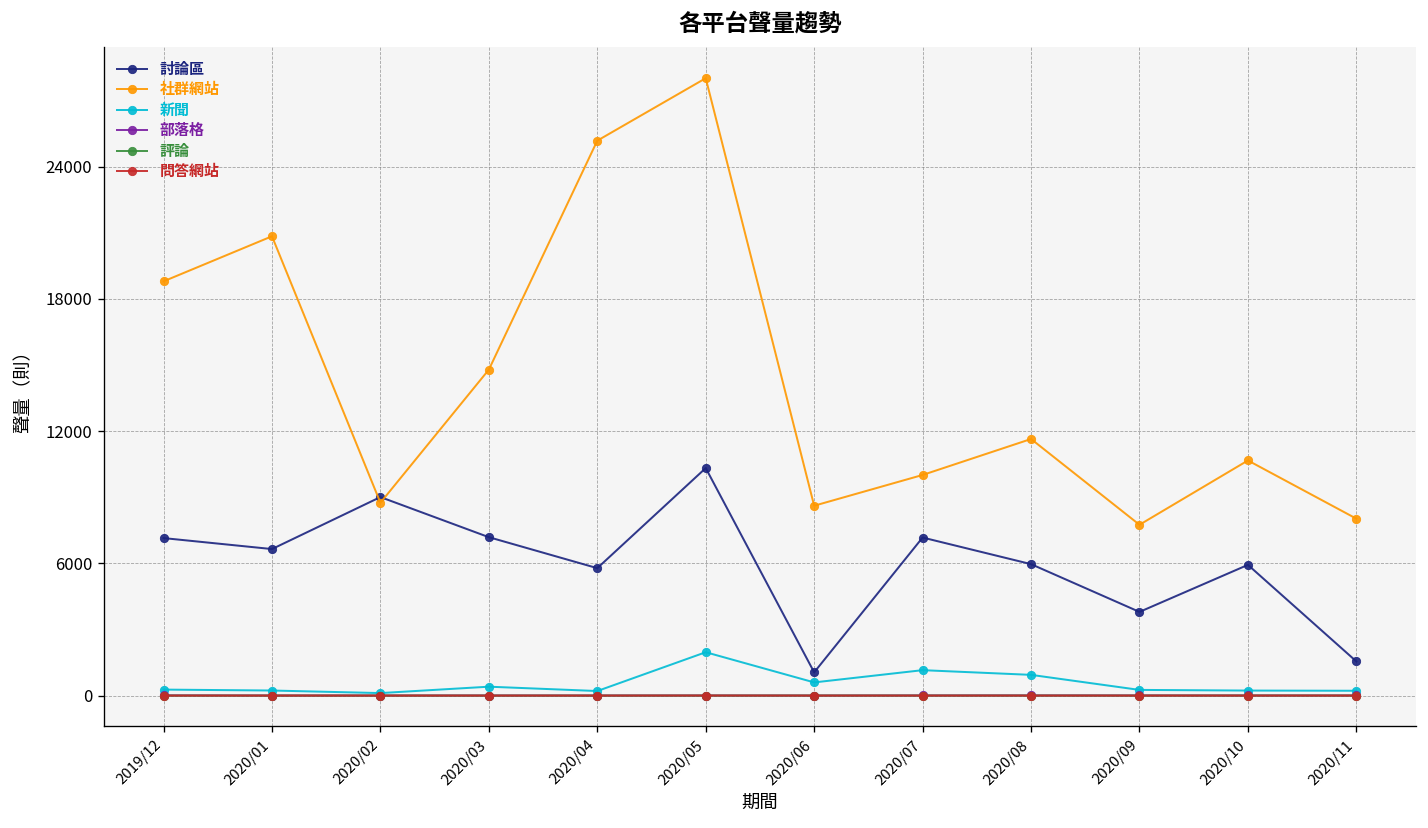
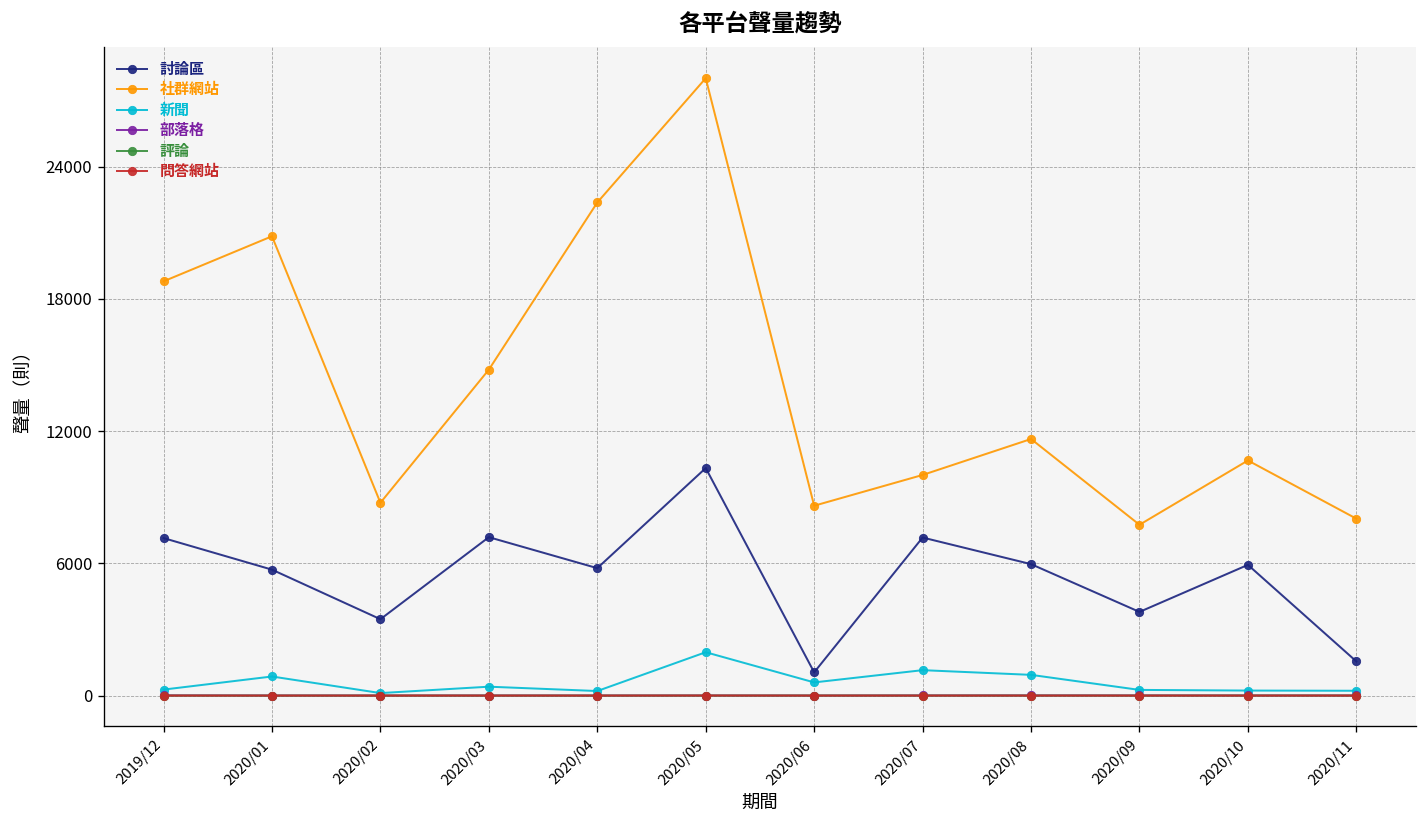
討論區, 2020/01: 6600 -> 5700
新聞, 2020/01: 200 -> 900
討論區, 2020/02: 9000 -> 3500
社群網站, 2020/04: 25200 -> 22400
